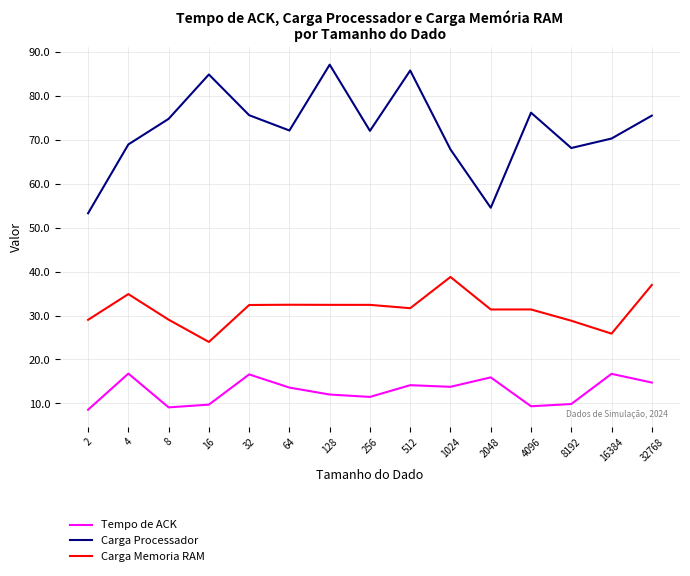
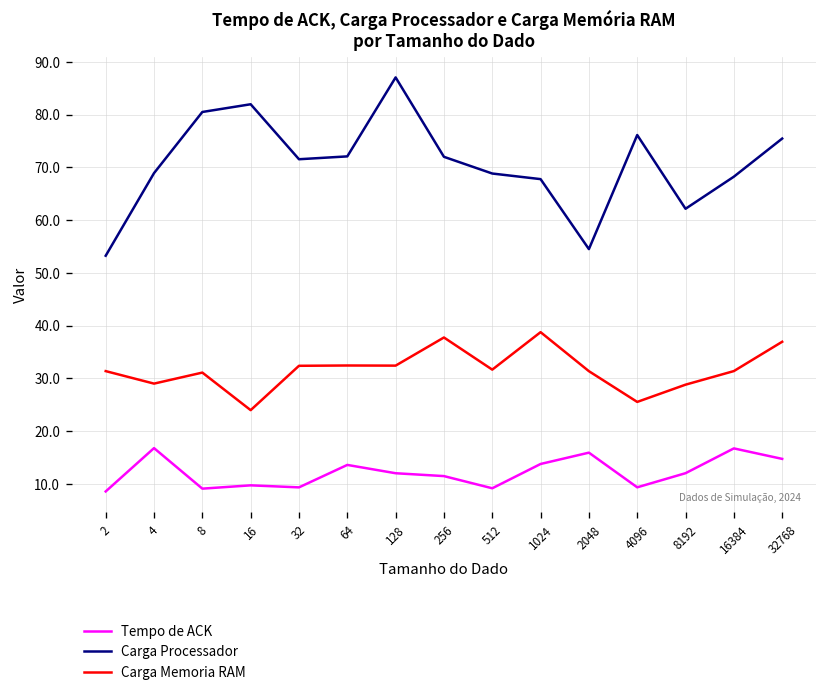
Carga Memoria RAM, 2: 29 -> 31
Carga Memoria RAM, 4: 35 -> 29
Carga Processador, 8: 75 -> 81
Carga Memoria RAM, 8: 29 -> 31
Carga Processador, 16: 85 -> 82
Tempo de ACK, 32: 17 -> 9
Carga Processador, 32: 76 -> 72
Carga Memoria RAM, 256: 32 -> 38
Tempo de ACK, 512: 14 -> 9
Carga Processador, 512: 86 -> 69
Carga Memoria RAM, 4096: 31 -> 26
Tempo de ACK, 8192: 10 -> 12
Carga Processador, 8192: 68 -> 62
Carga Processador, 16384: 70 -> 68
Carga Memoria RAM, 16384: 26 -> 31
